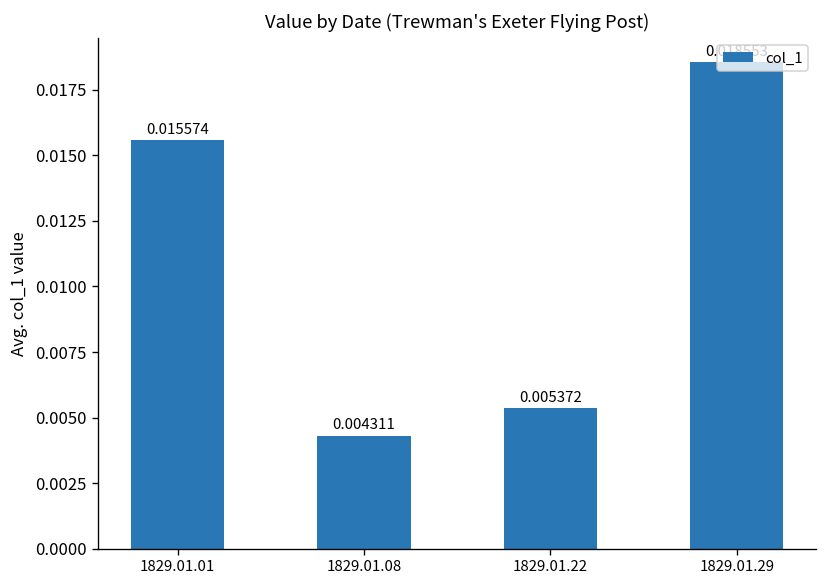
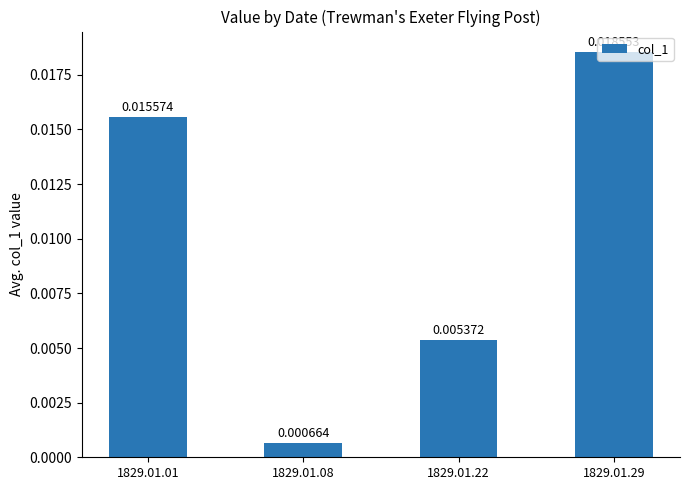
1829.01.08: 0.004311 -> 0.000664
